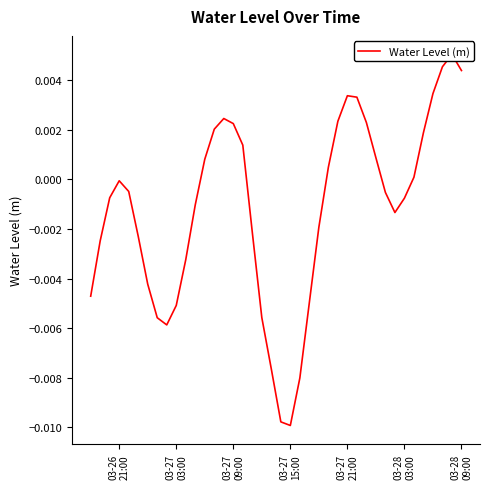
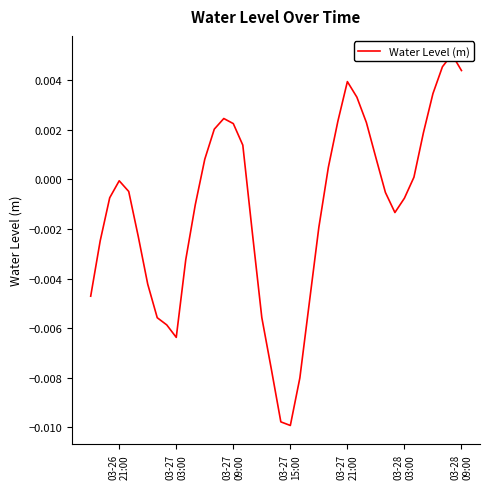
03-27 03:00: -0.0051 -> -0.0064
03-27 21:00: 0.0034 -> 0.0039
